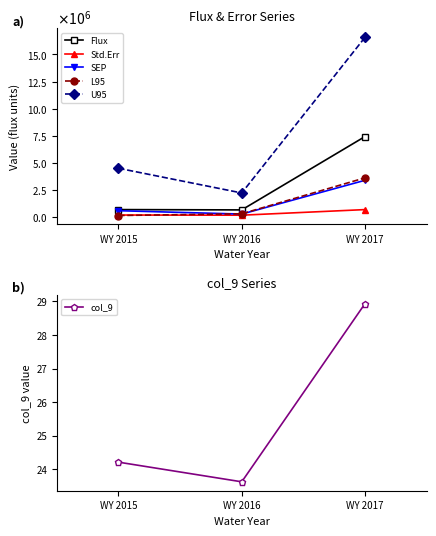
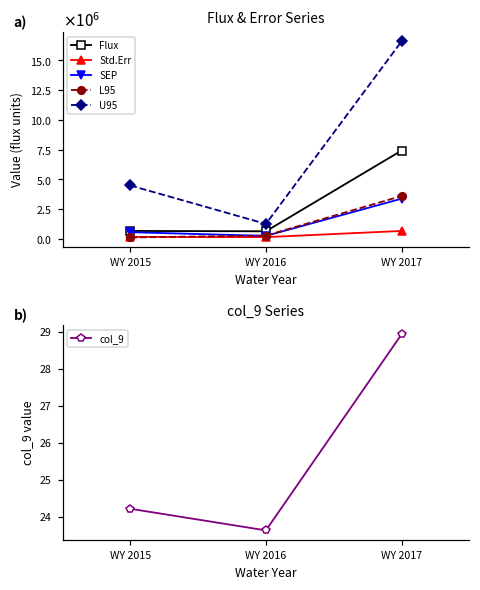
Flux & Error Series, U95, WY 2016: 2200000 -> 1300000
